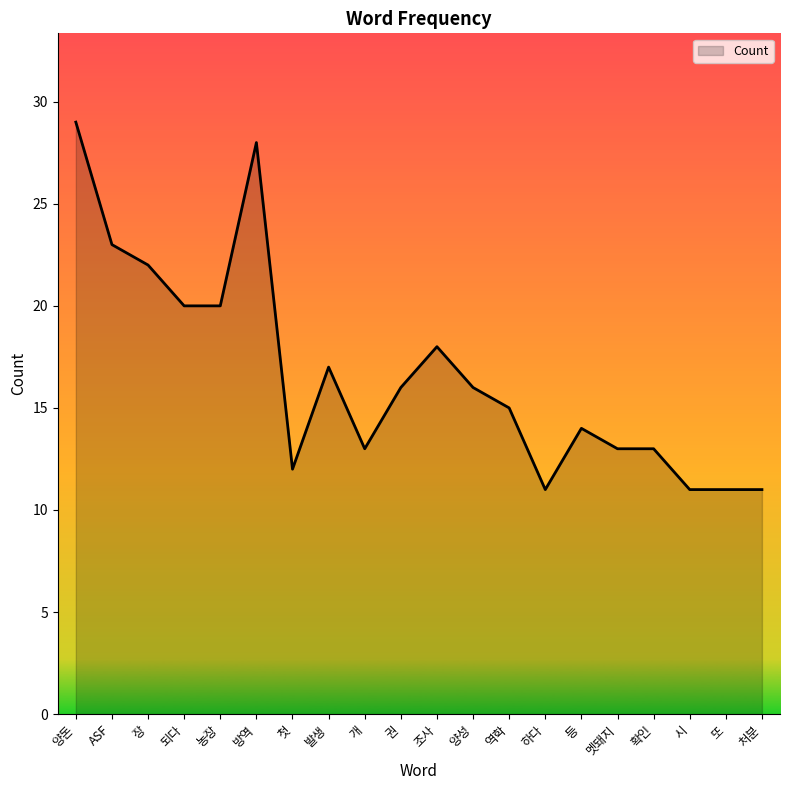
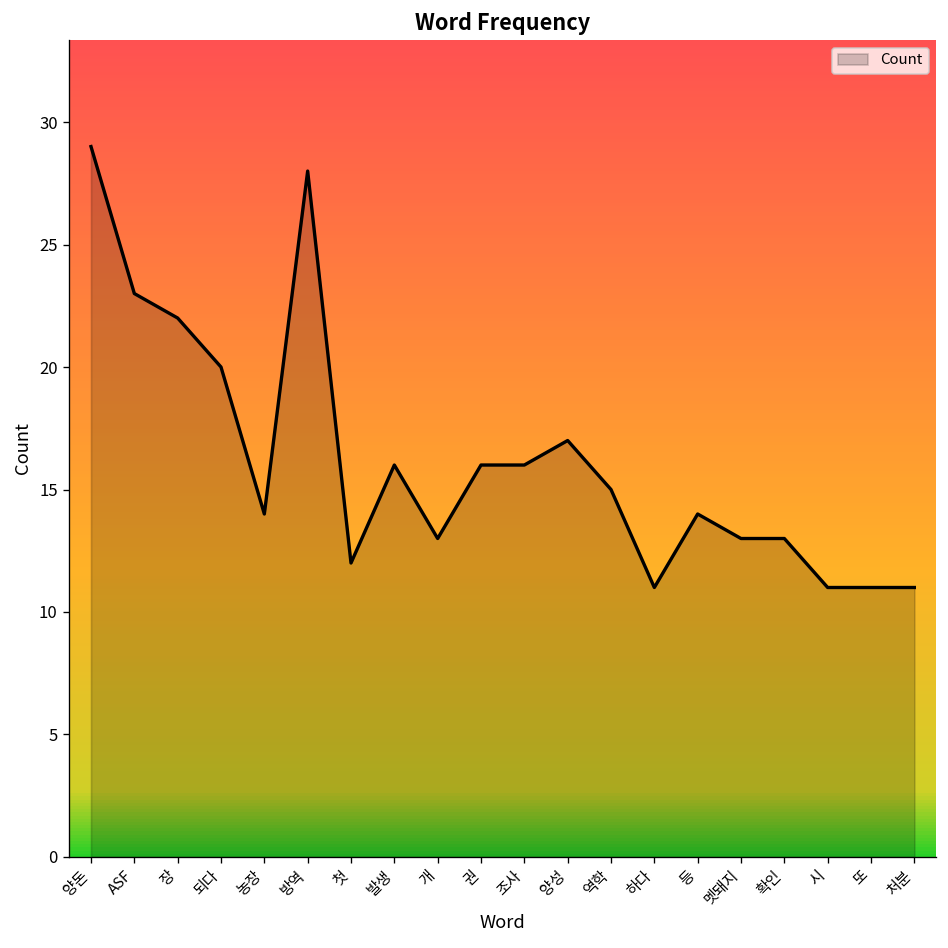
농장: 20 -> 14
발생: 17 -> 16
조사: 18 -> 16
양성: 16 -> 17
